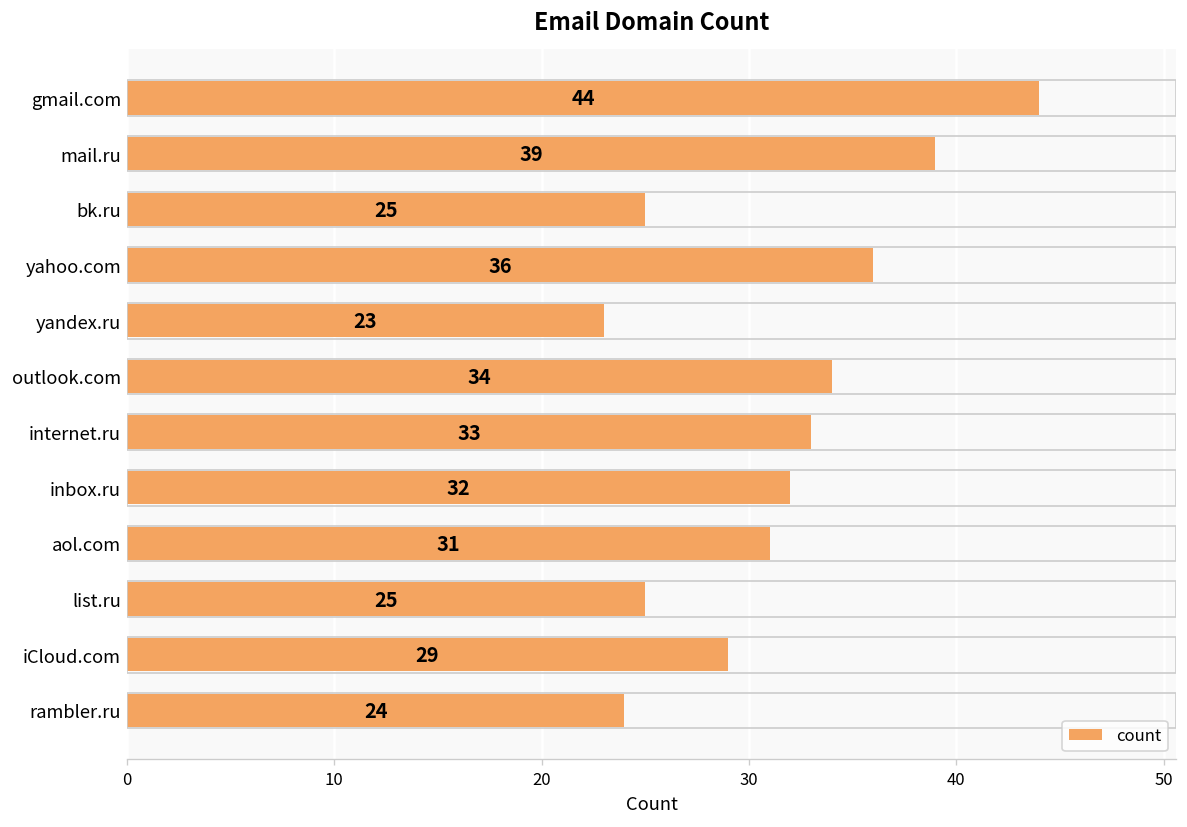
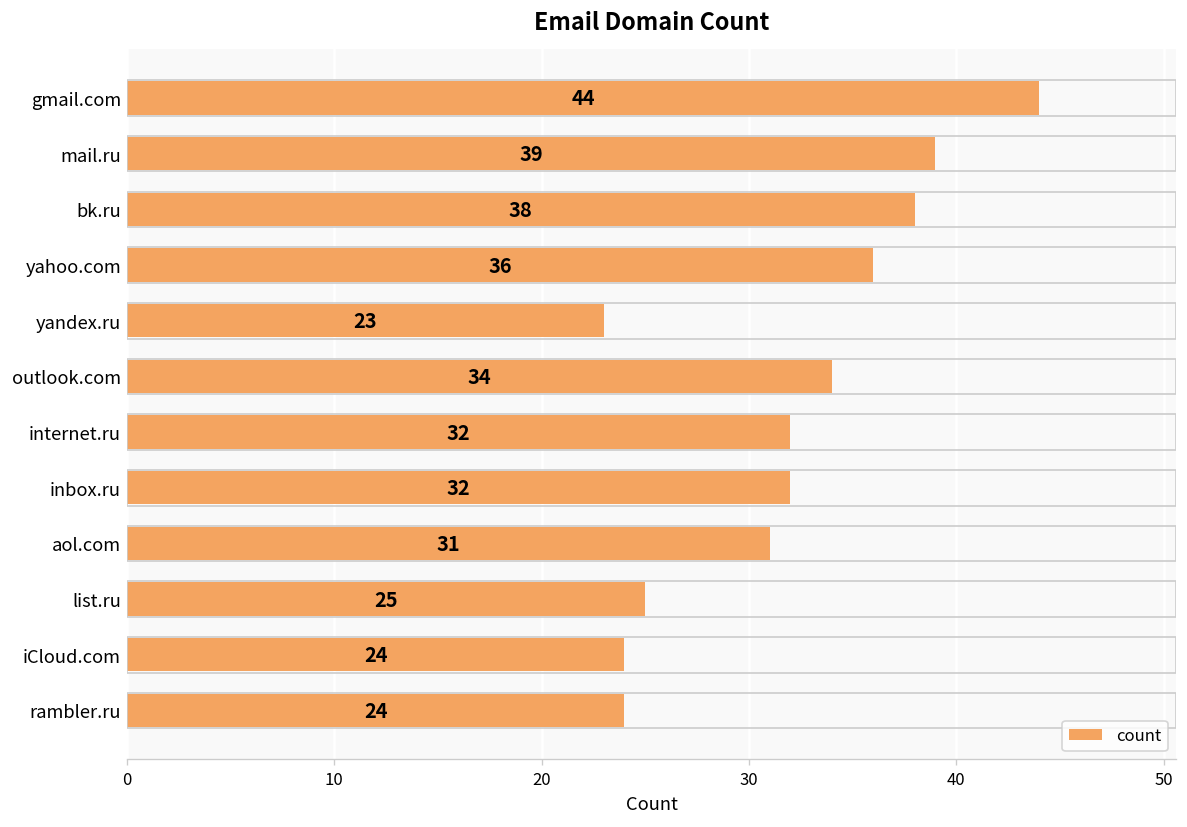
bk.ru: 25 -> 38
internet.ru: 33 -> 32
iCloud.com: 29 -> 24
